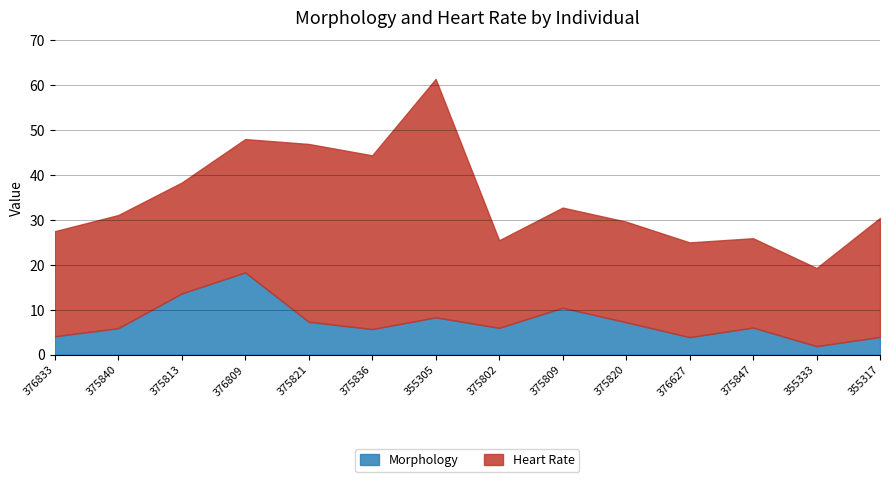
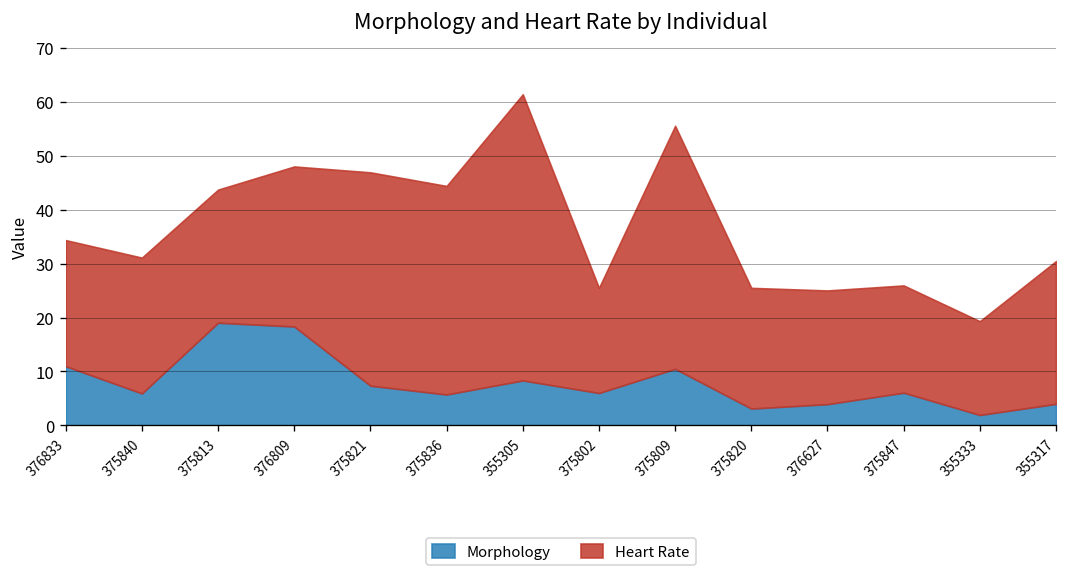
Morphology, 376833: 4 -> 11
Morphology, 375813: 14 -> 19
Heart Rate, 375809: 22 -> 45
Morphology, 375820: 7 -> 3
